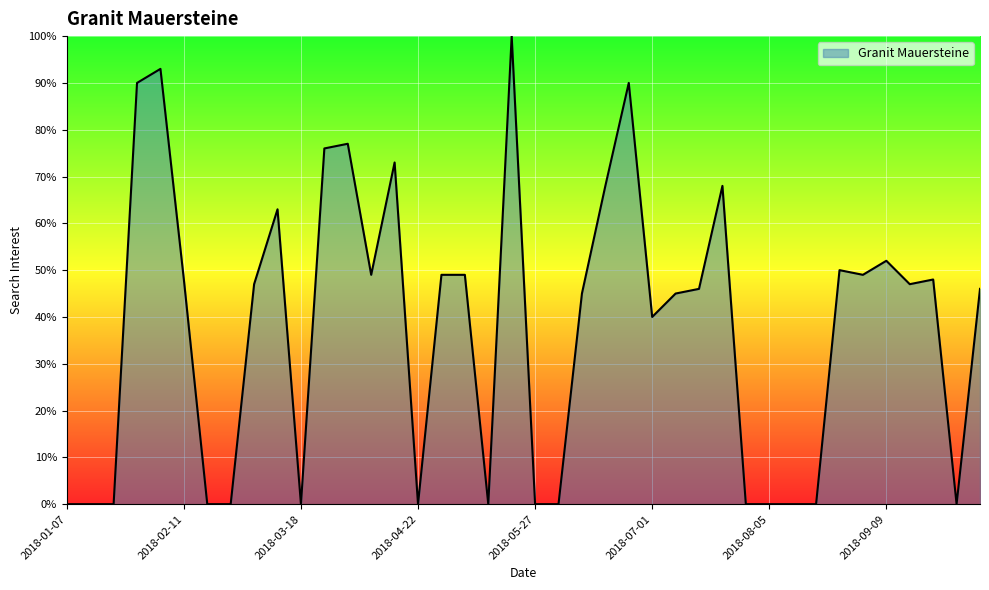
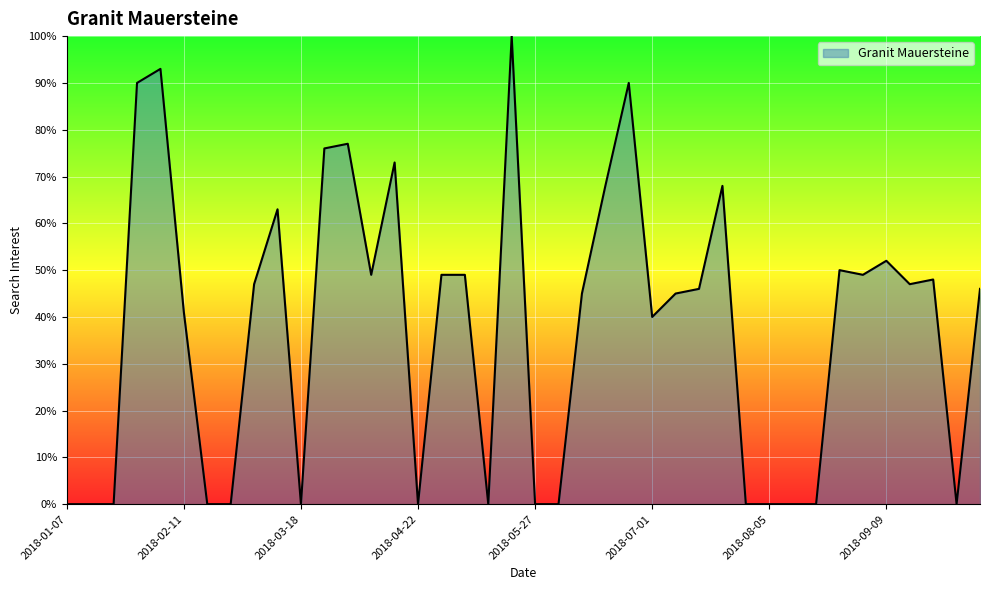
2018-02-11: 48% -> 41%
